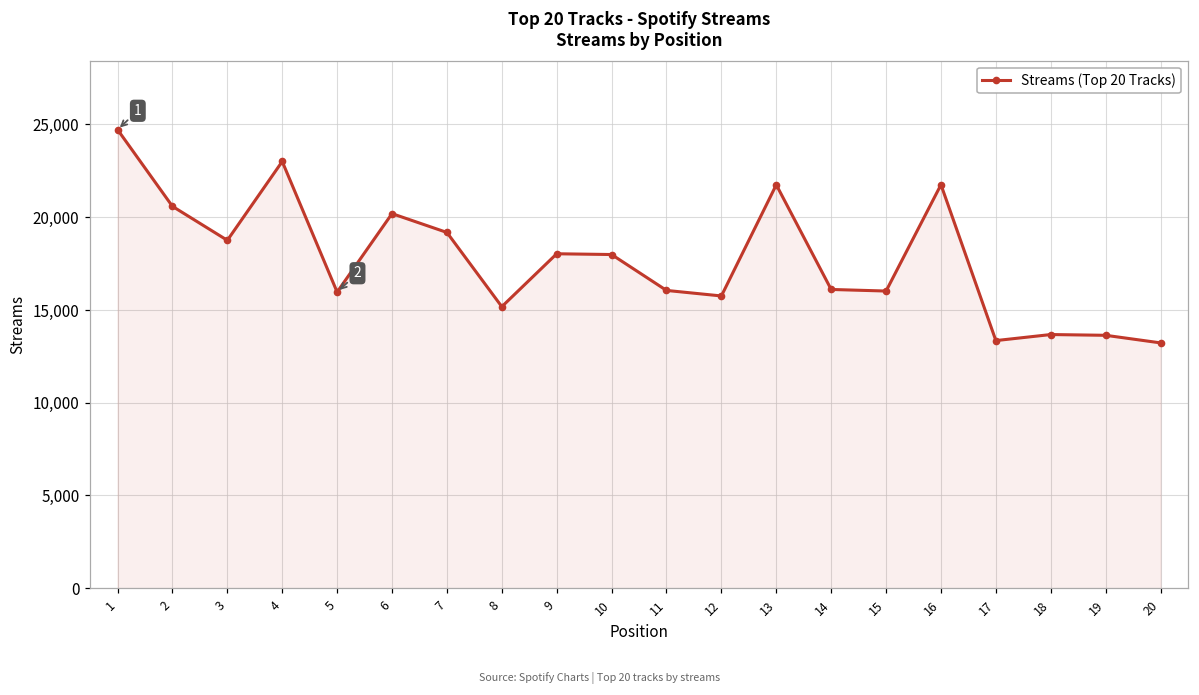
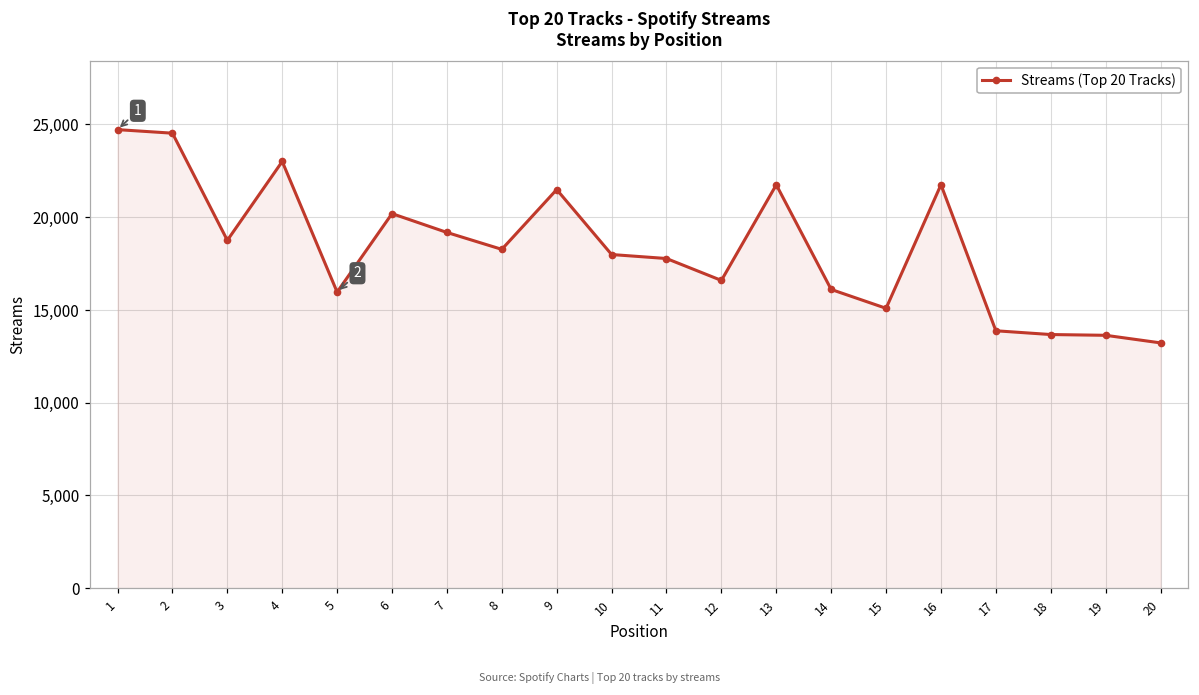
2: 20,600 -> 24,500
8: 15,200 -> 18,300
9: 18,000 -> 21,500
11: 16,100 -> 17,800
12: 15,800 -> 16,600
15: 16,000 -> 15,100
17: 13,300 -> 13,900
